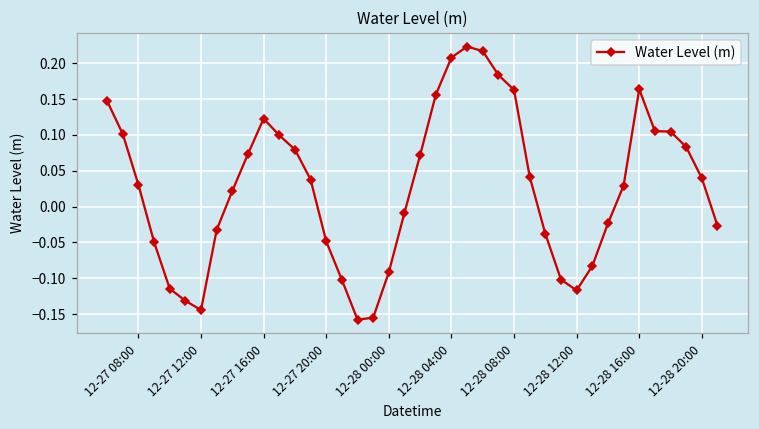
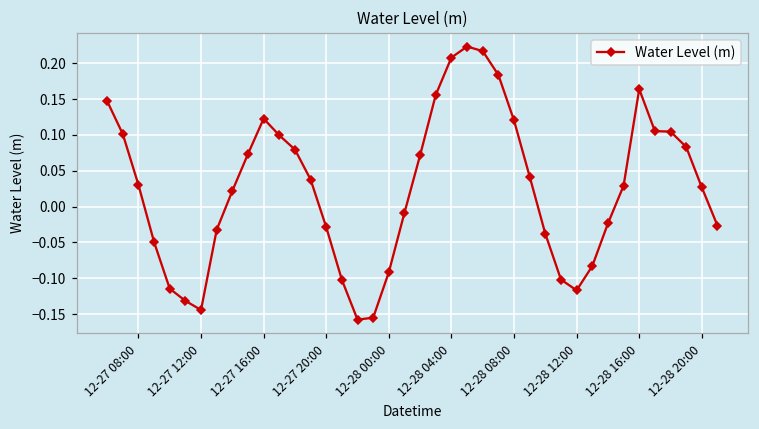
12-27 20:00: -0.05 -> -0.03
12-28 08:00: 0.16 -> 0.12
12-28 20:00: 0.04 -> 0.03
